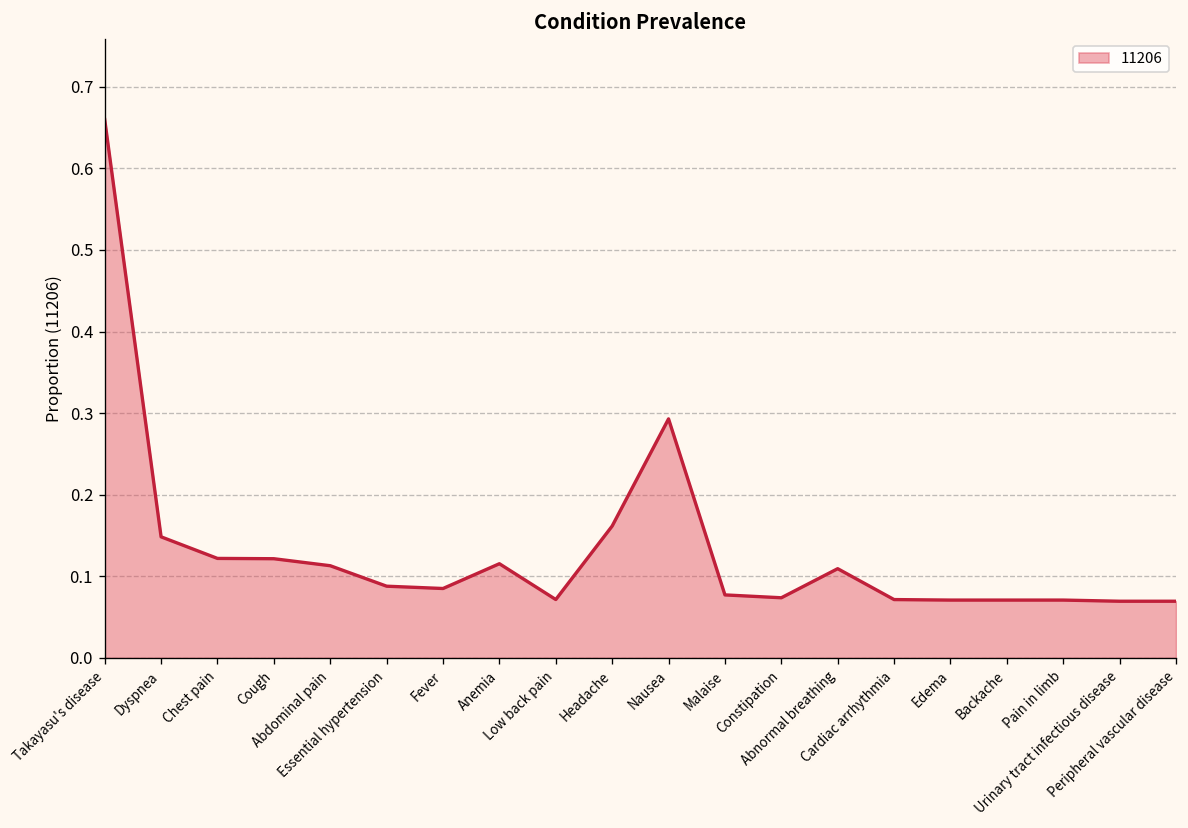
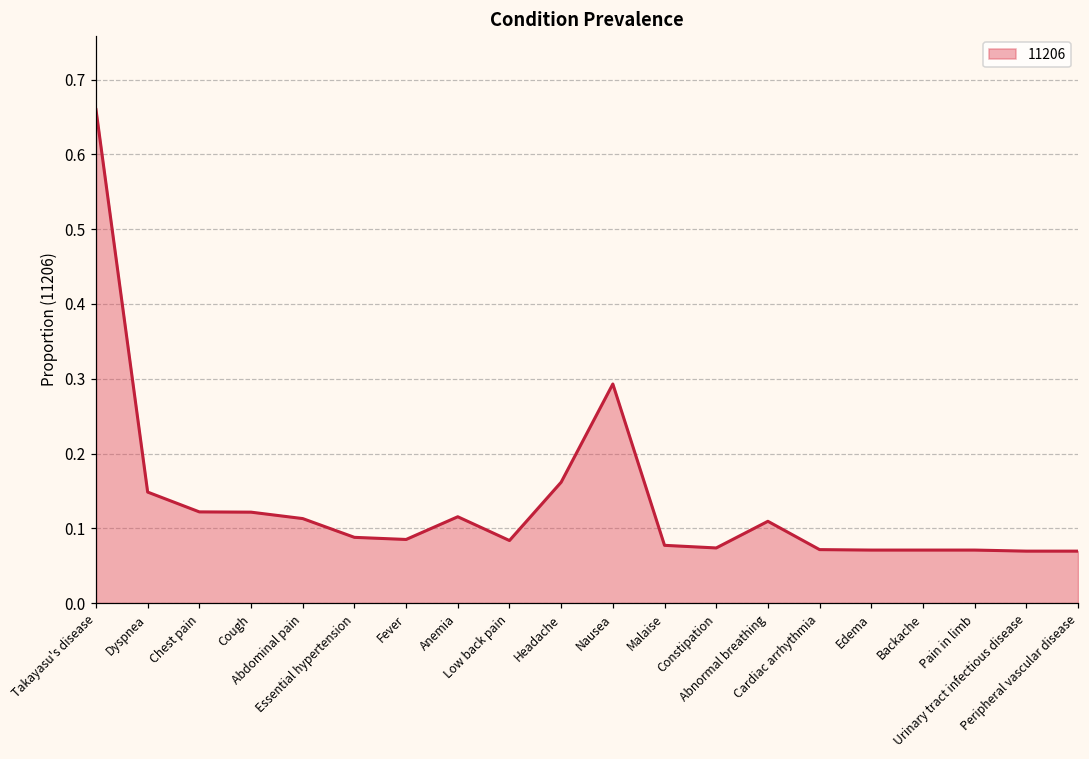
Low back pain: 0.07 -> 0.08
